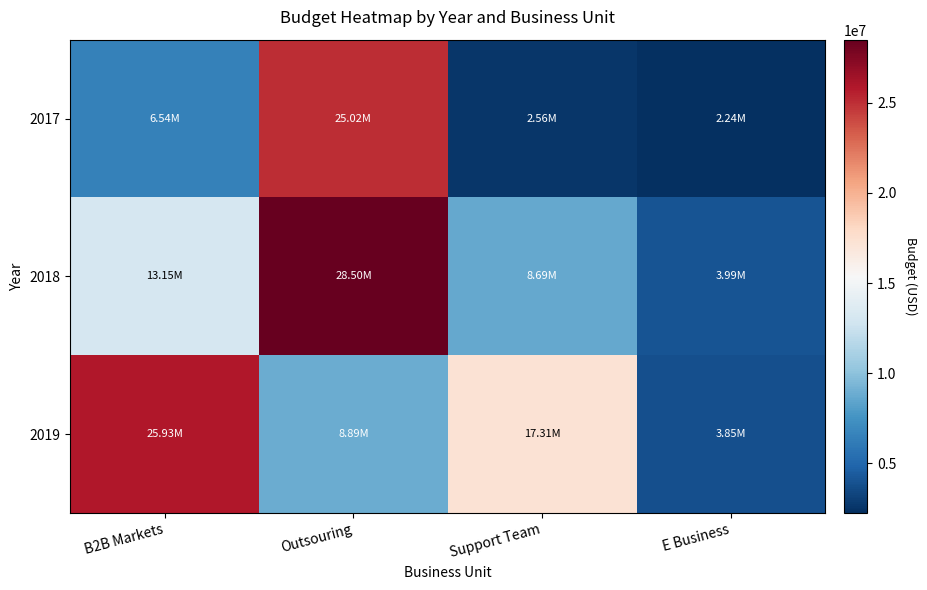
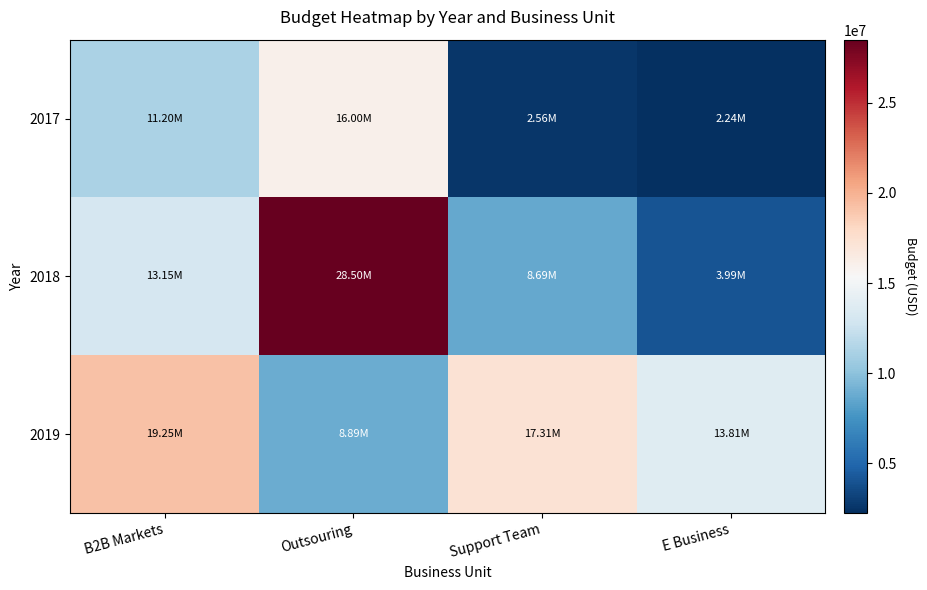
2017, B2B Markets: 6.54M -> 11.20M
2017, Outsouring: 25.02M -> 16.00M
2019, B2B Markets: 25.93M -> 19.25M
2019, E Business: 3.85M -> 13.81M
